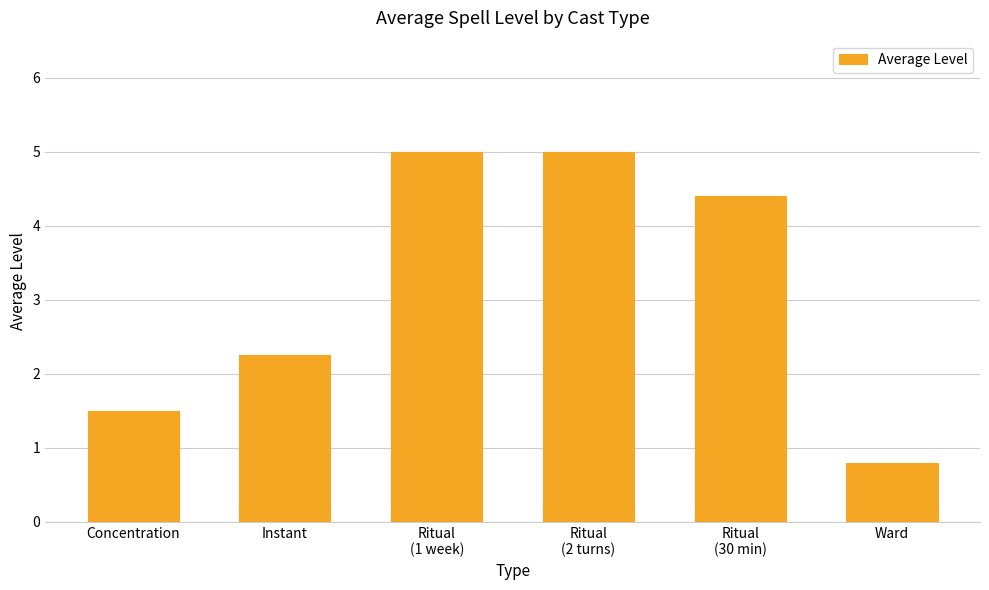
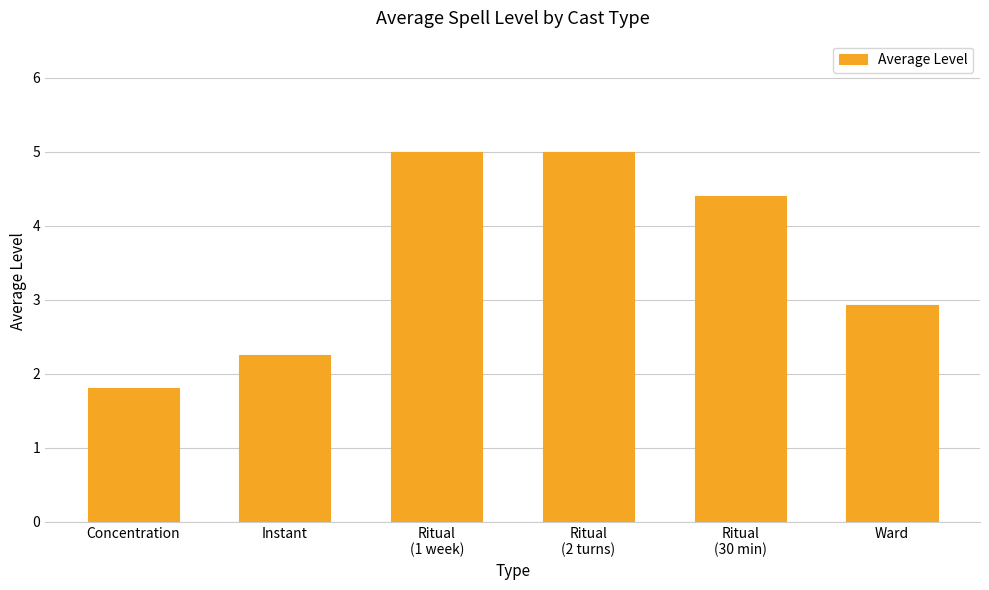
Concentration: 1.5 -> 1.8
Ward: 0.8 -> 2.9
